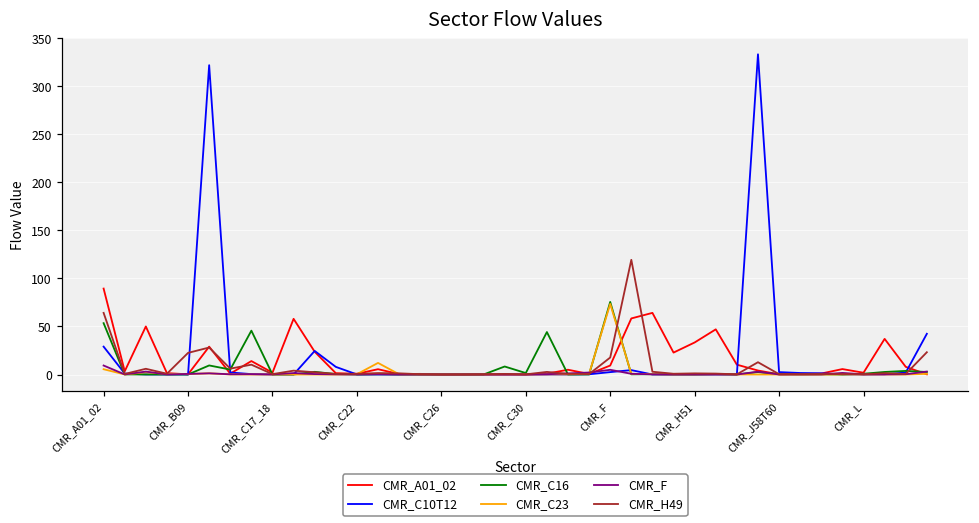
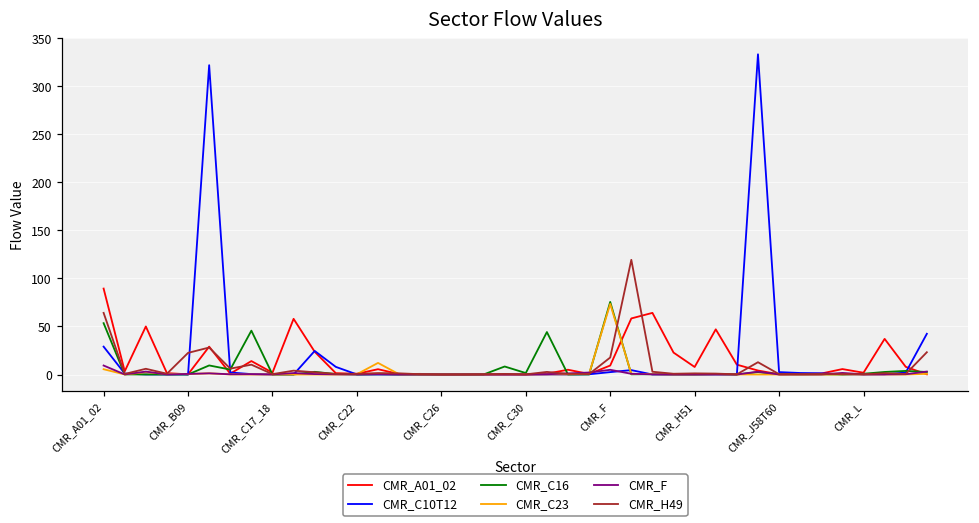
CMR_A01_02, CMR_H51: 30 -> 10
